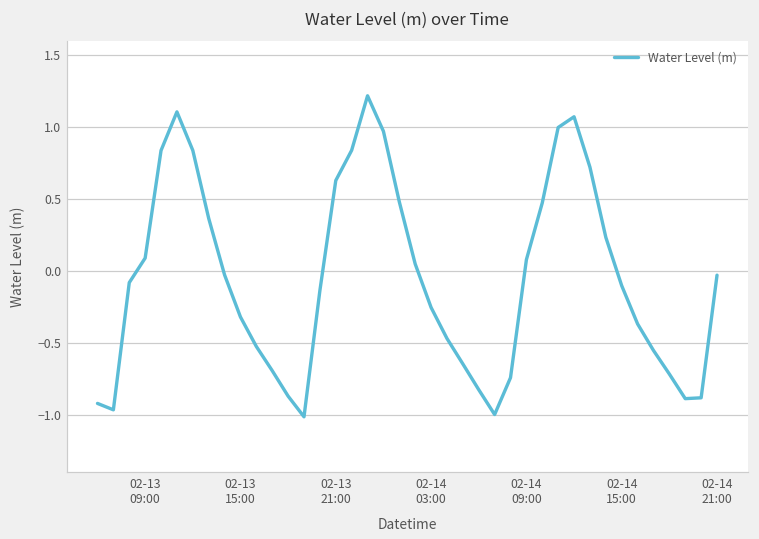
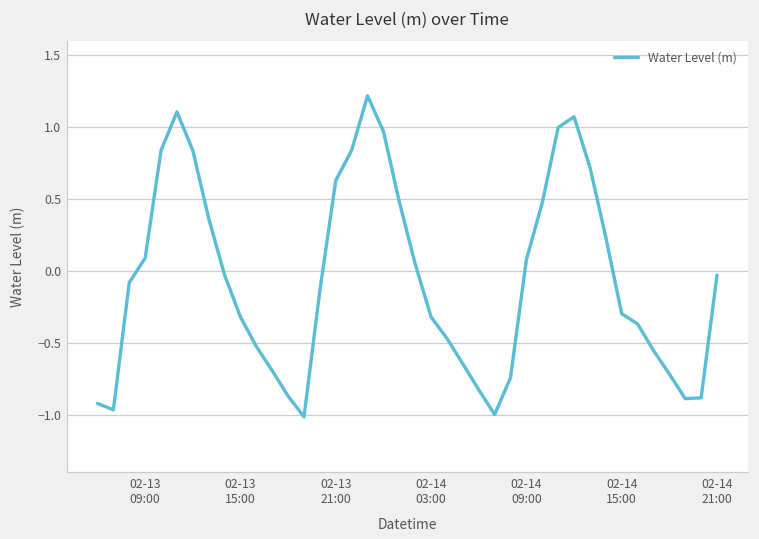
02-14 03:00: -0.25 -> -0.32
02-14 15:00: -0.10 -> -0.30
